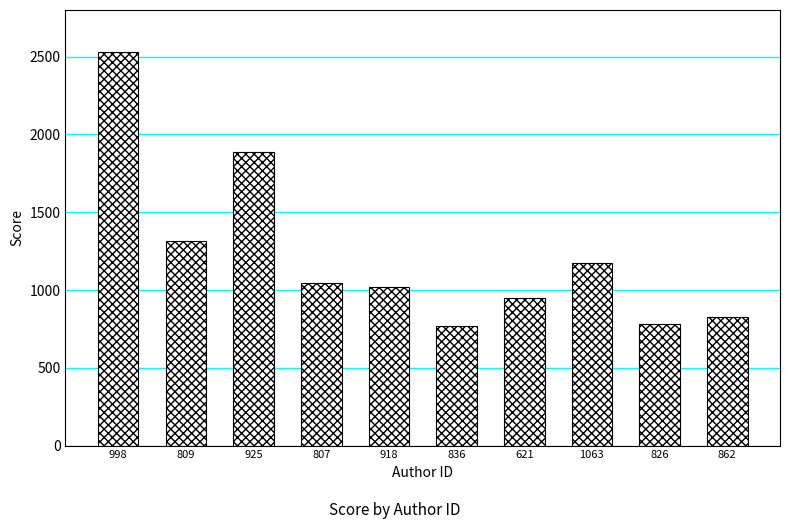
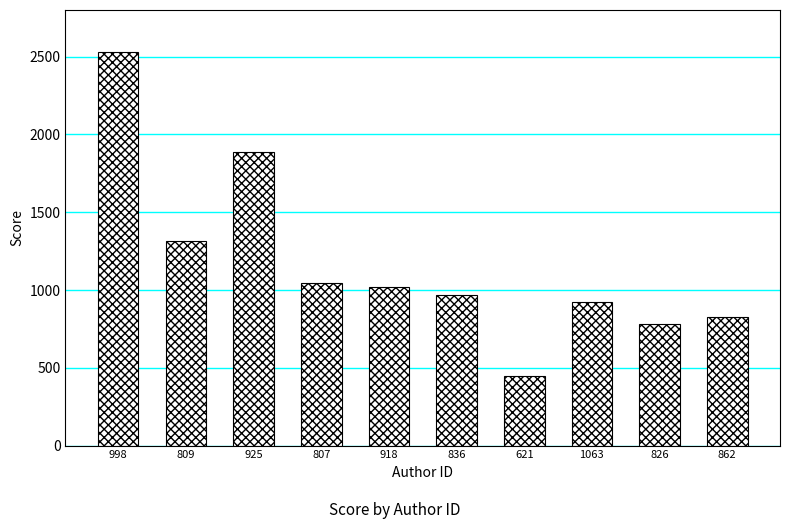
836: 770 -> 970
621: 950 -> 450
1063: 1180 -> 920
